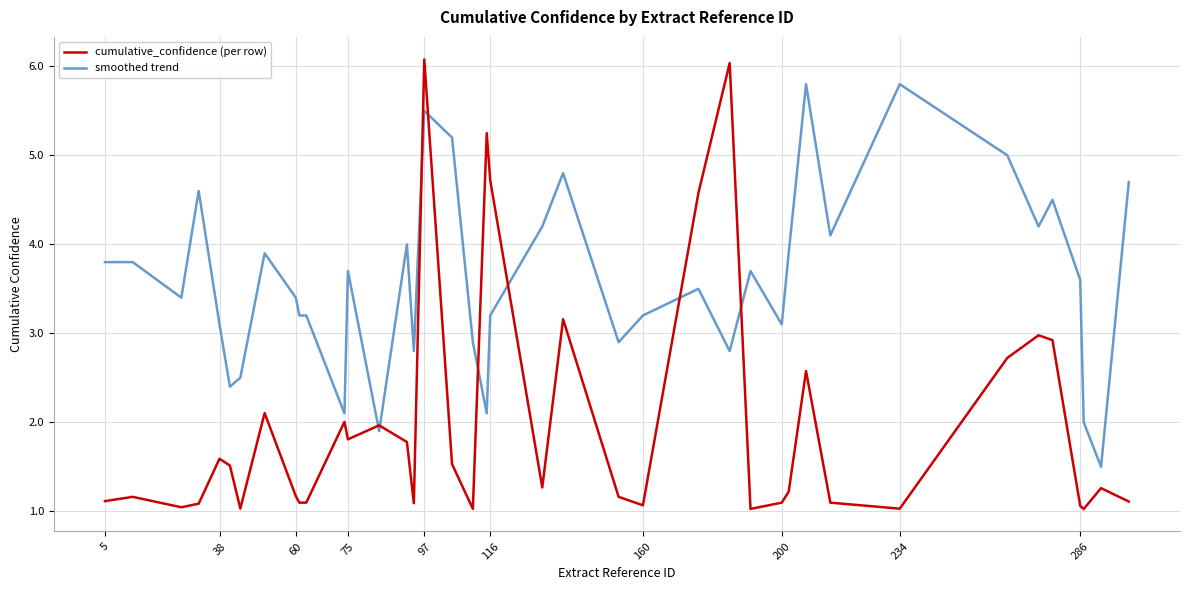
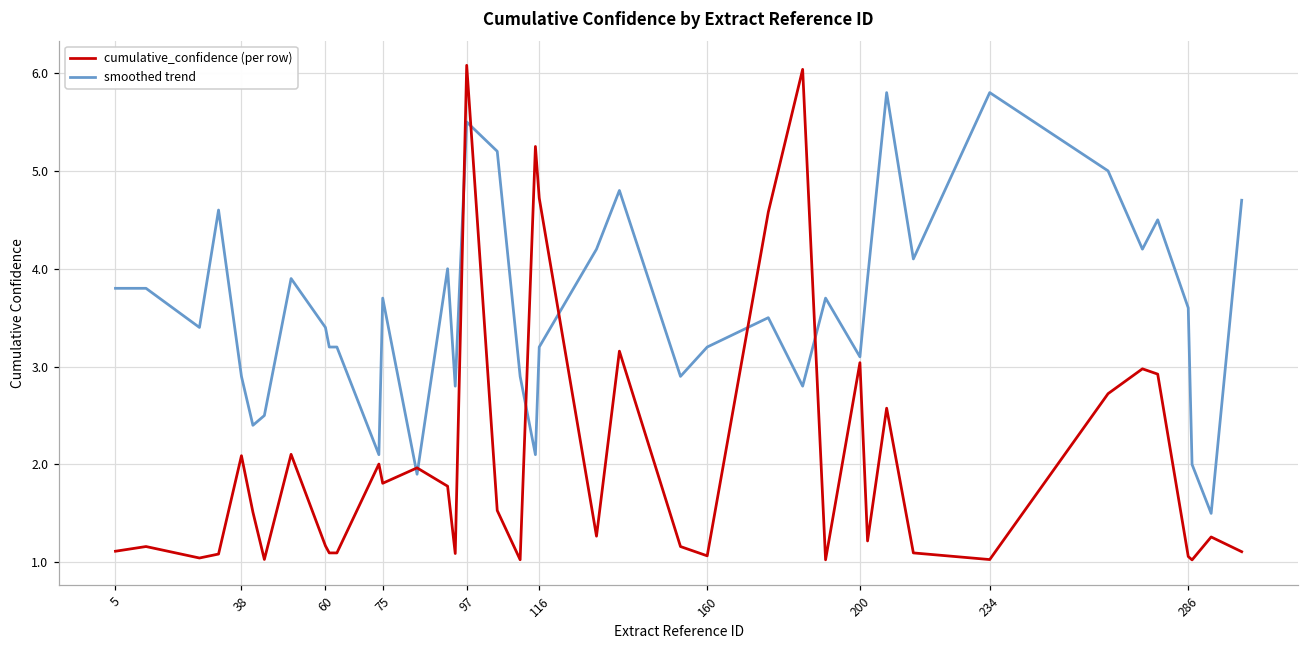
cumulative_confidence (per row), 38: 1.6 -> 2.1
smoothed trend, 38: 3.1 -> 2.9
cumulative_confidence (per row), 200: 1.1 -> 3.0
